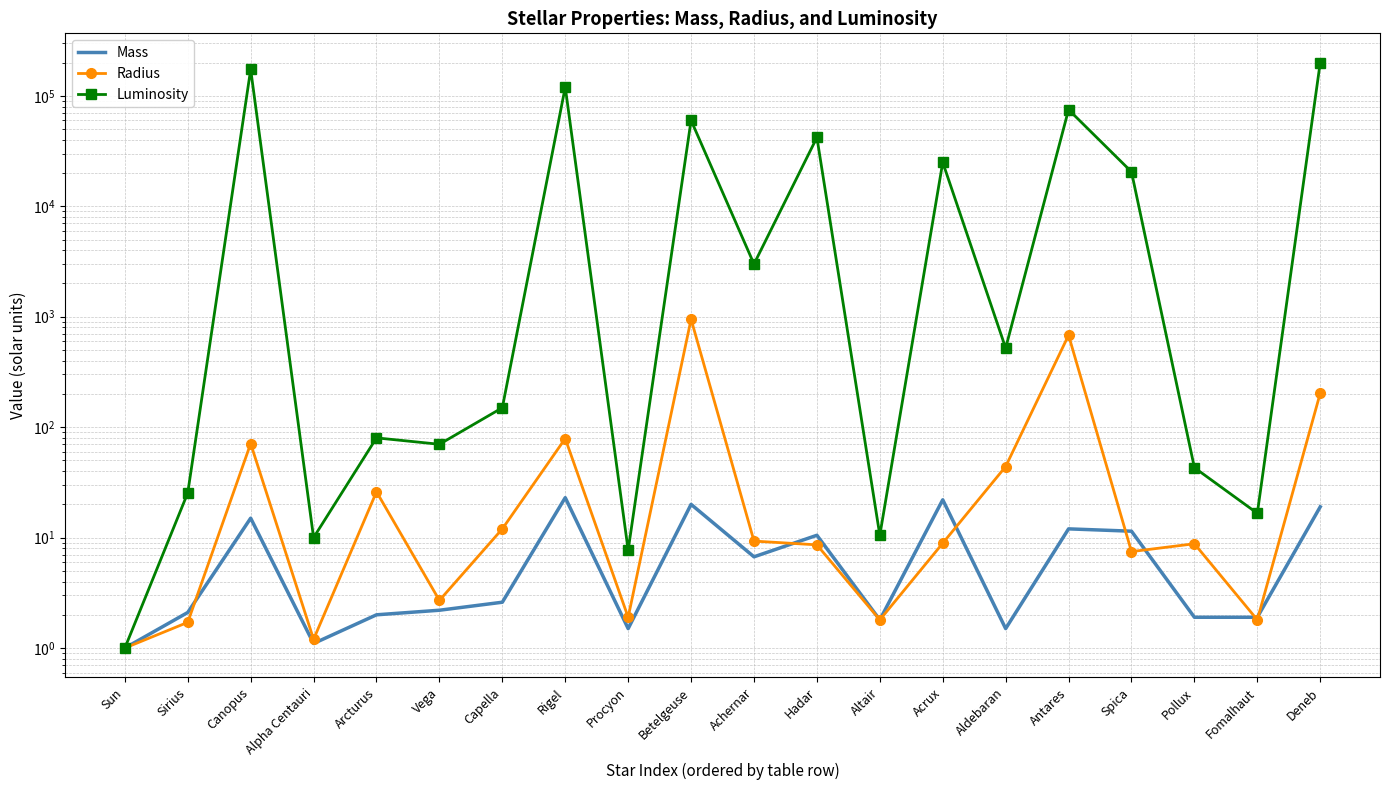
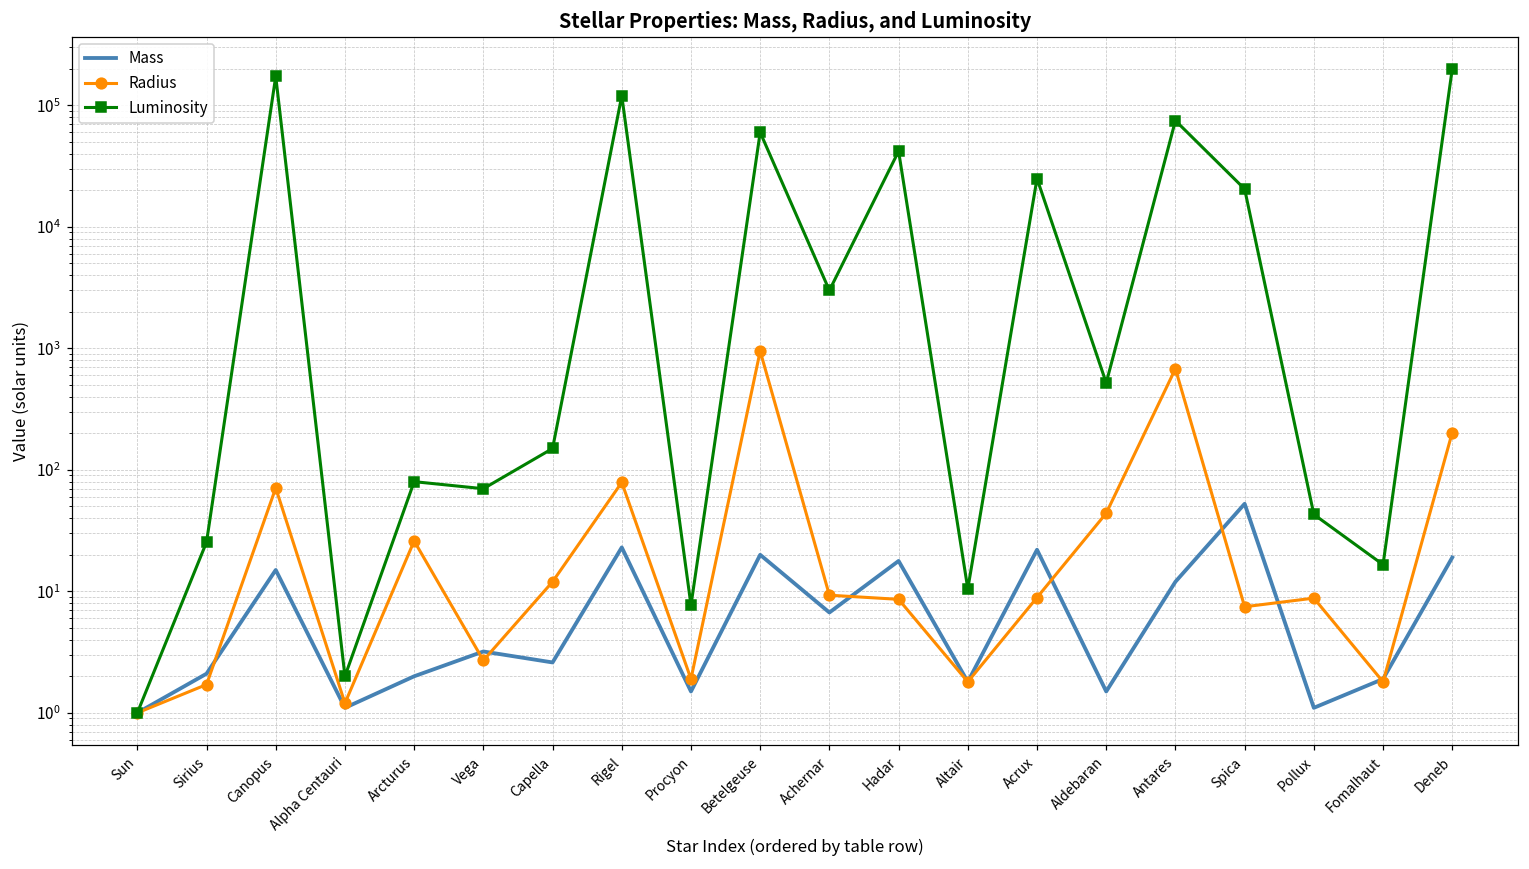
Luminosity, Alpha Centauri: 10 -> 2
Mass, Vega: 2.2 -> 3.2
Mass, Hadar: 11 -> 18
Mass, Spica: 11 -> 50
Mass, Pollux: 1.9 -> 1.1
